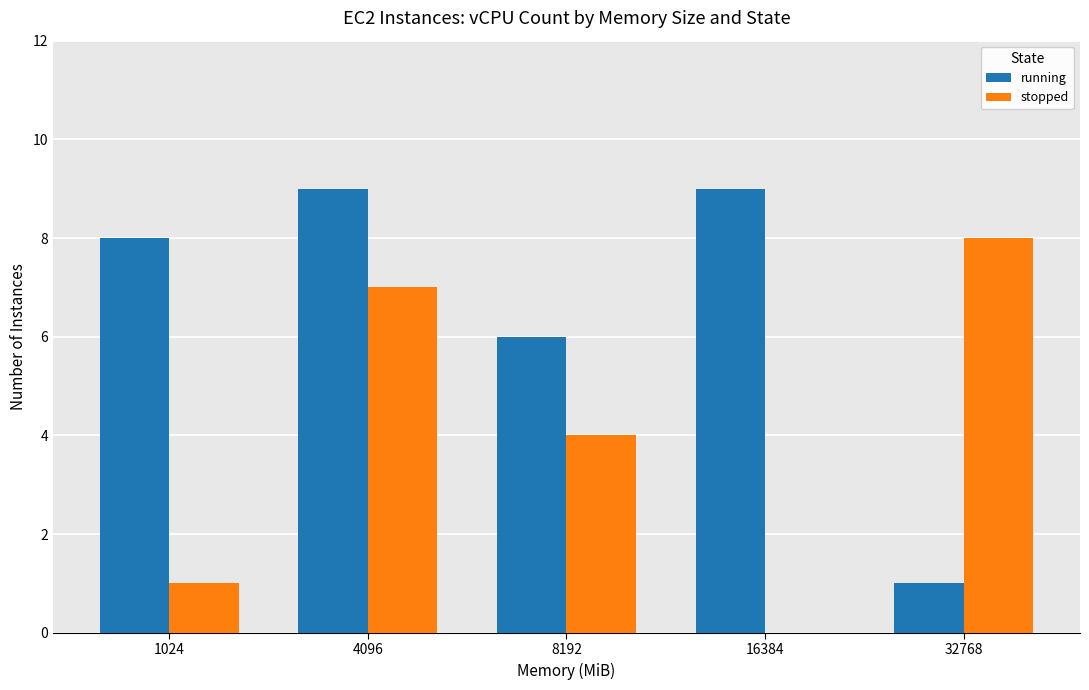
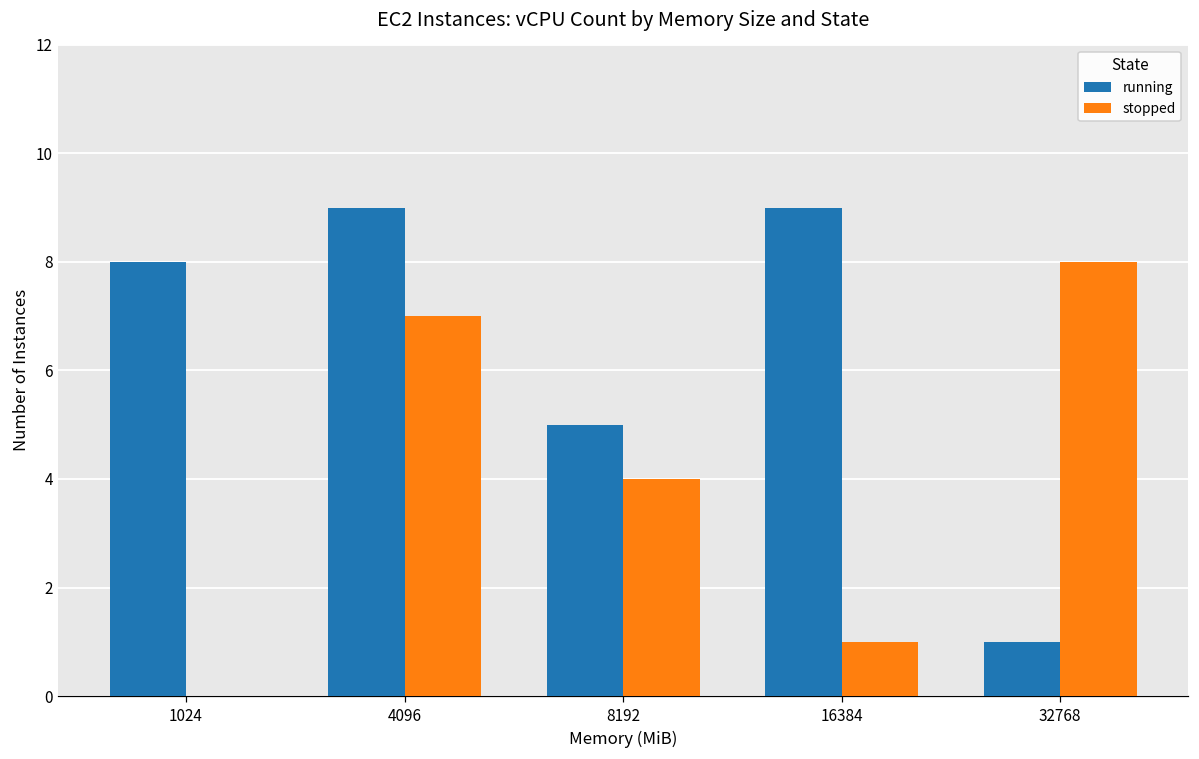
stopped, 1024: 1 -> 0
running, 8192: 6 -> 5
stopped, 16384: 0 -> 1
